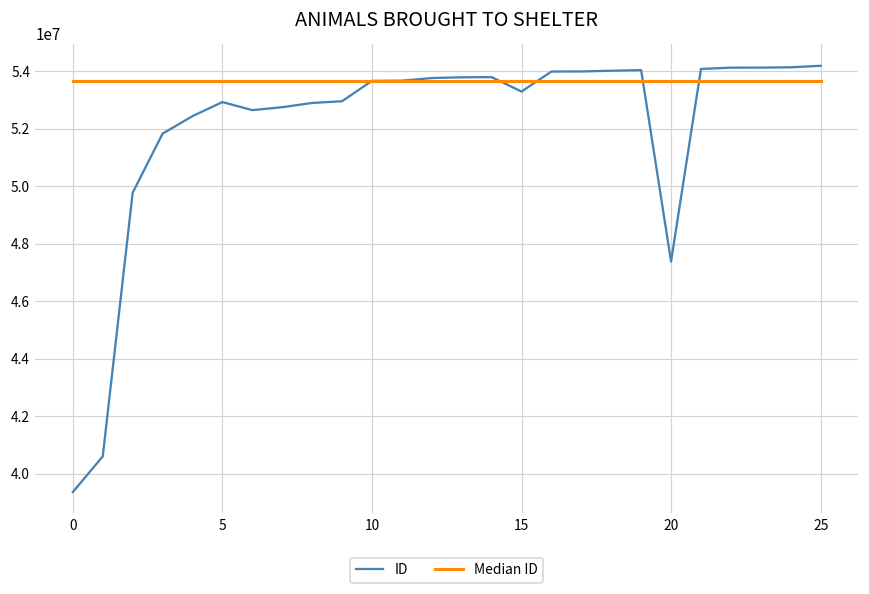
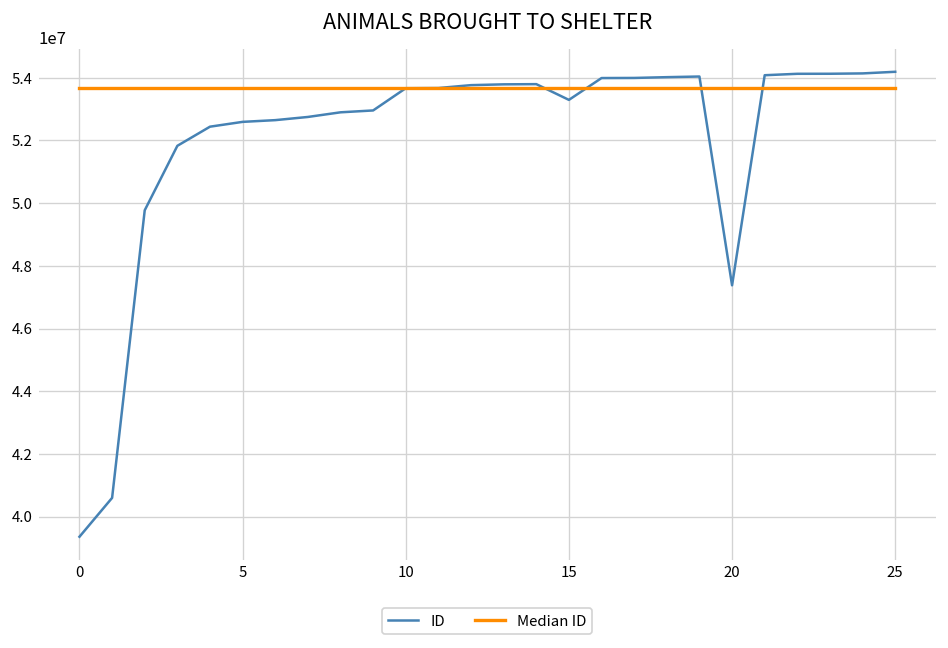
ID, 5: 52900000 -> 52600000
